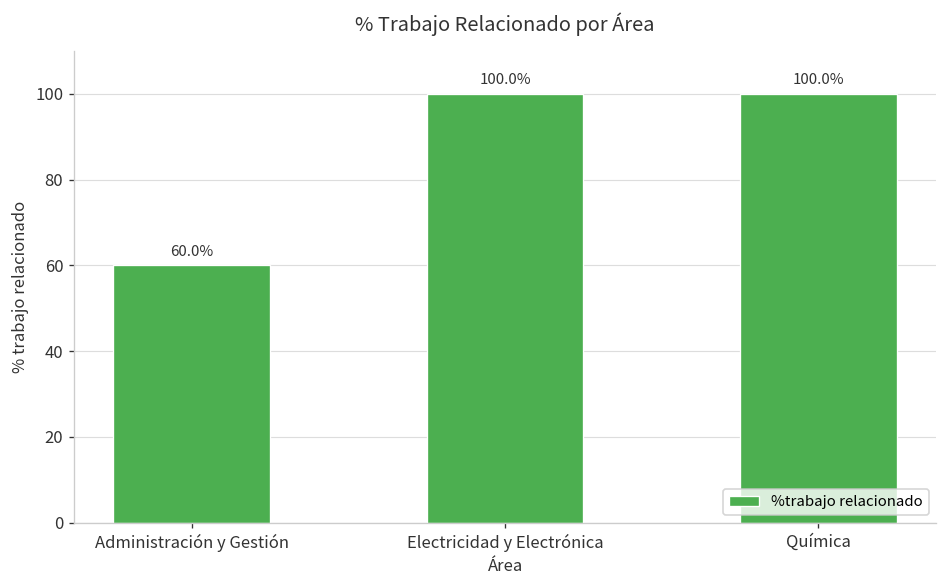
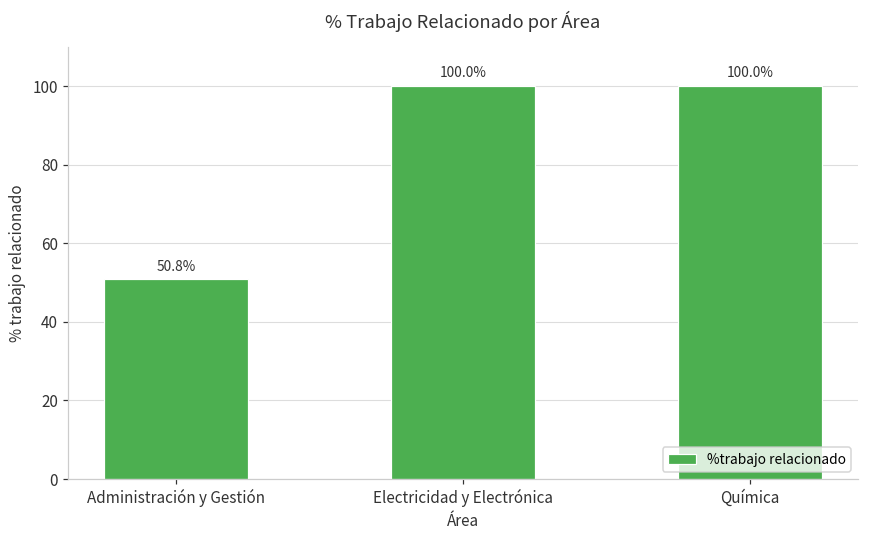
Administración y Gestión: 60.0% -> 50.8%
